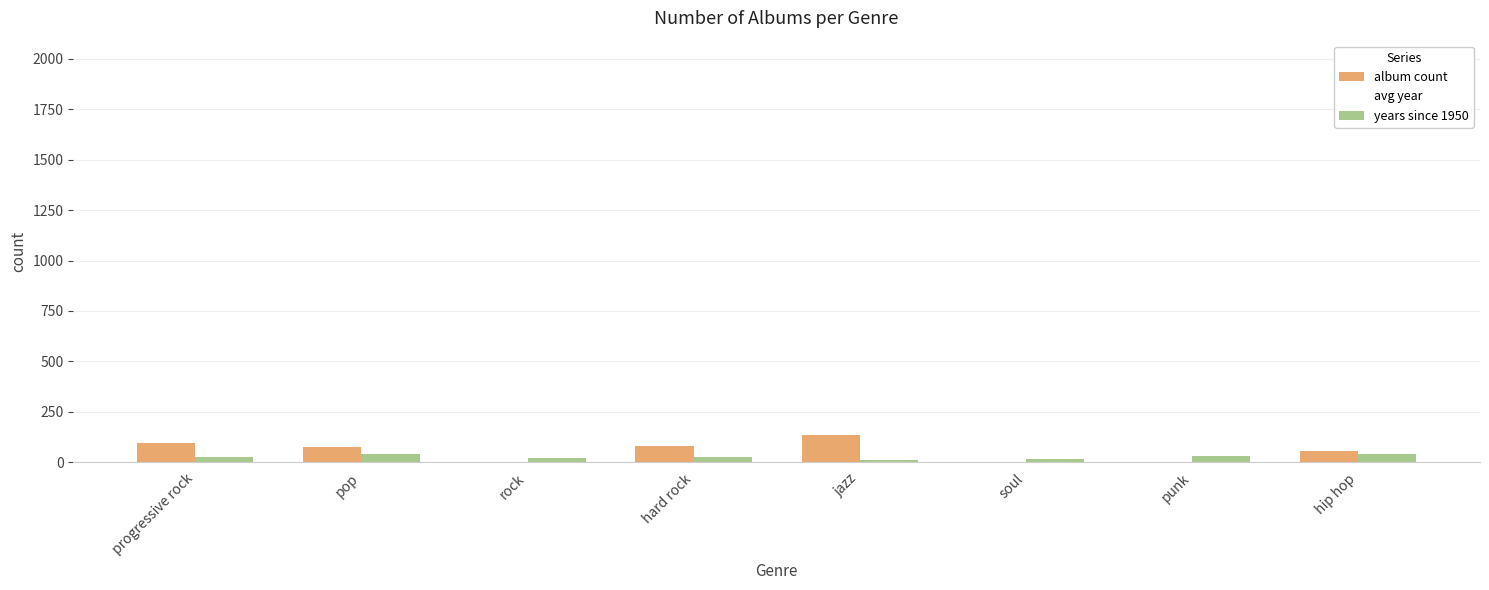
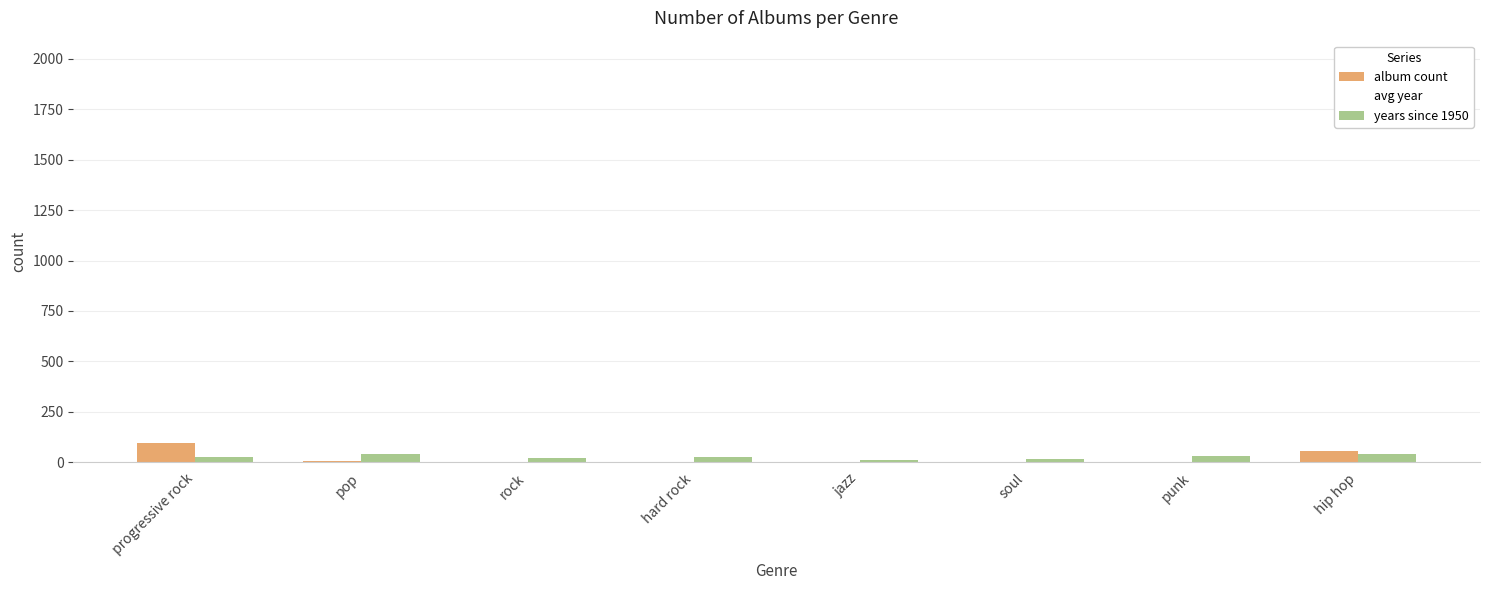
album count, pop: 70 -> 10
album count, hard rock: 80 -> 0
album count, jazz: 140 -> 0
